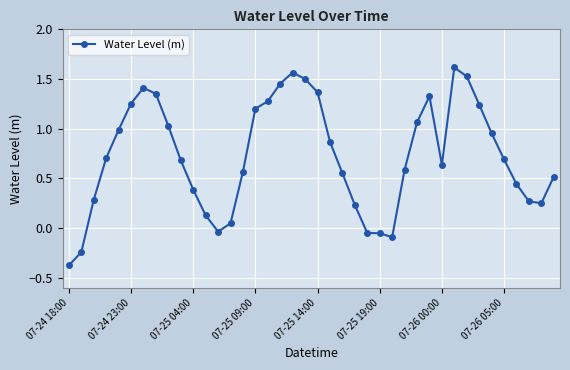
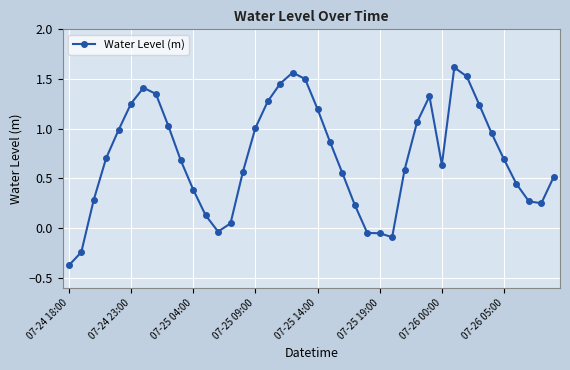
07-25 09:00: 1.2 -> 1.0
07-25 14:00: 1.4 -> 1.2
